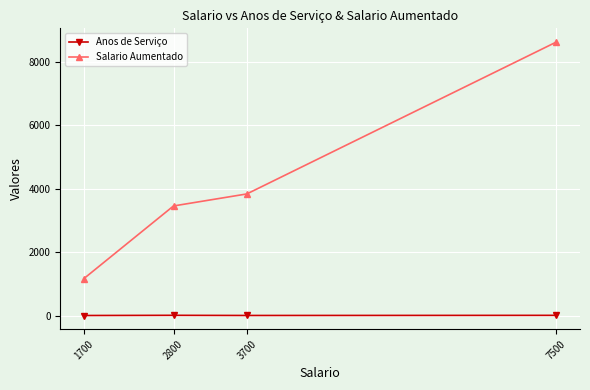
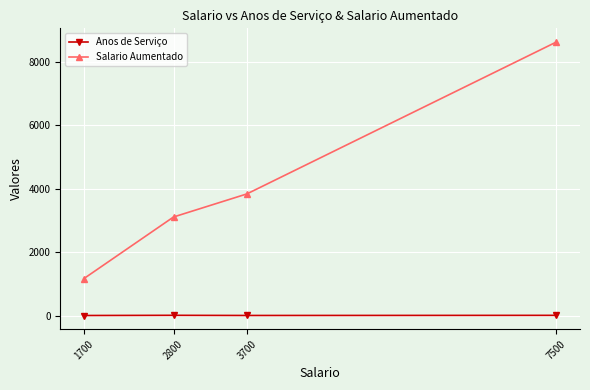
Salario Aumentado, 2800: 3500 -> 3100
